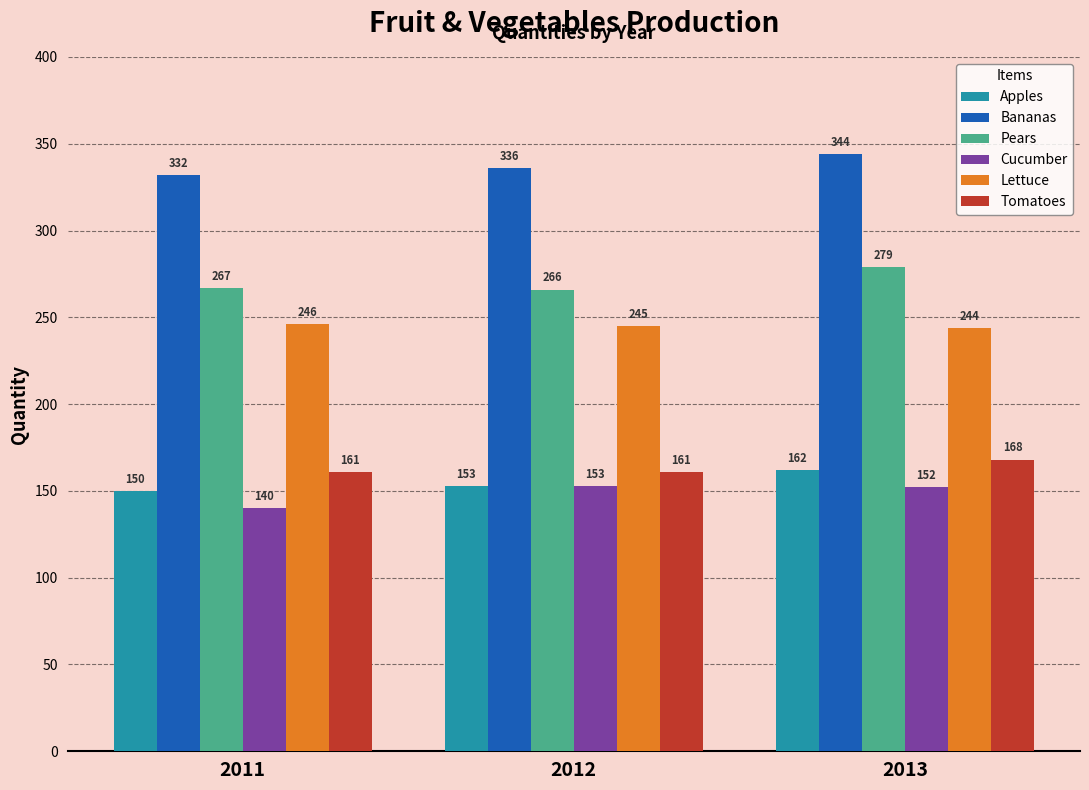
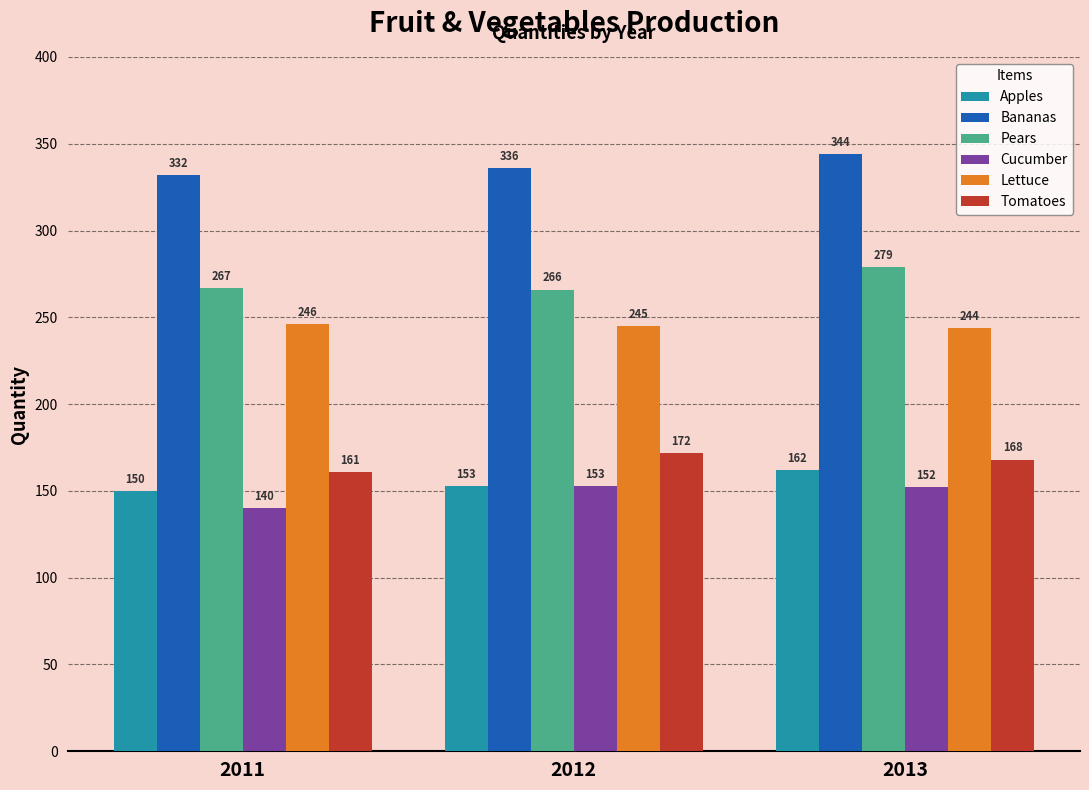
Tomatoes, 2012: 161 -> 172
